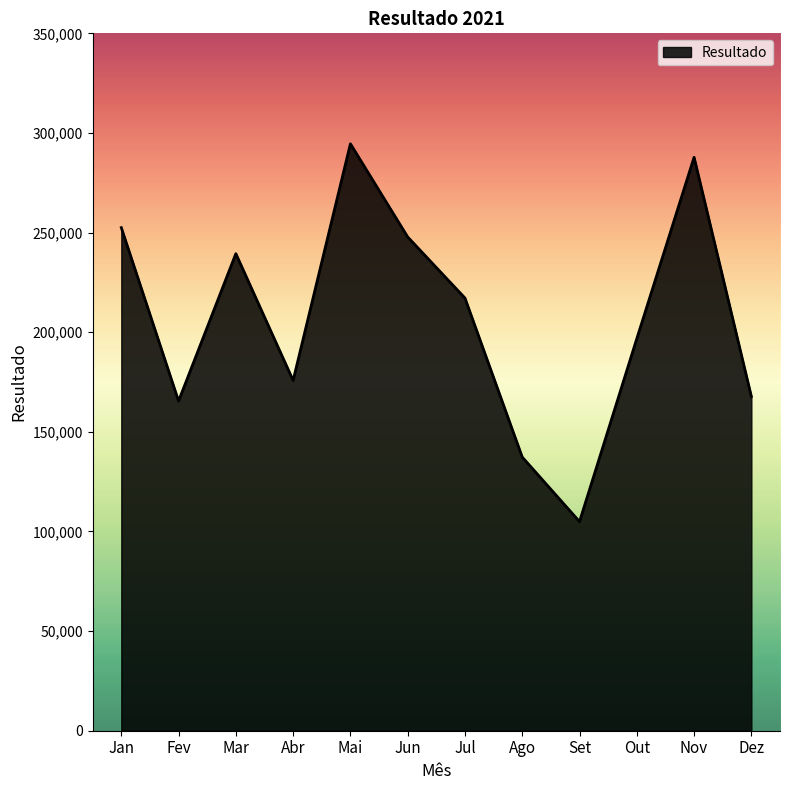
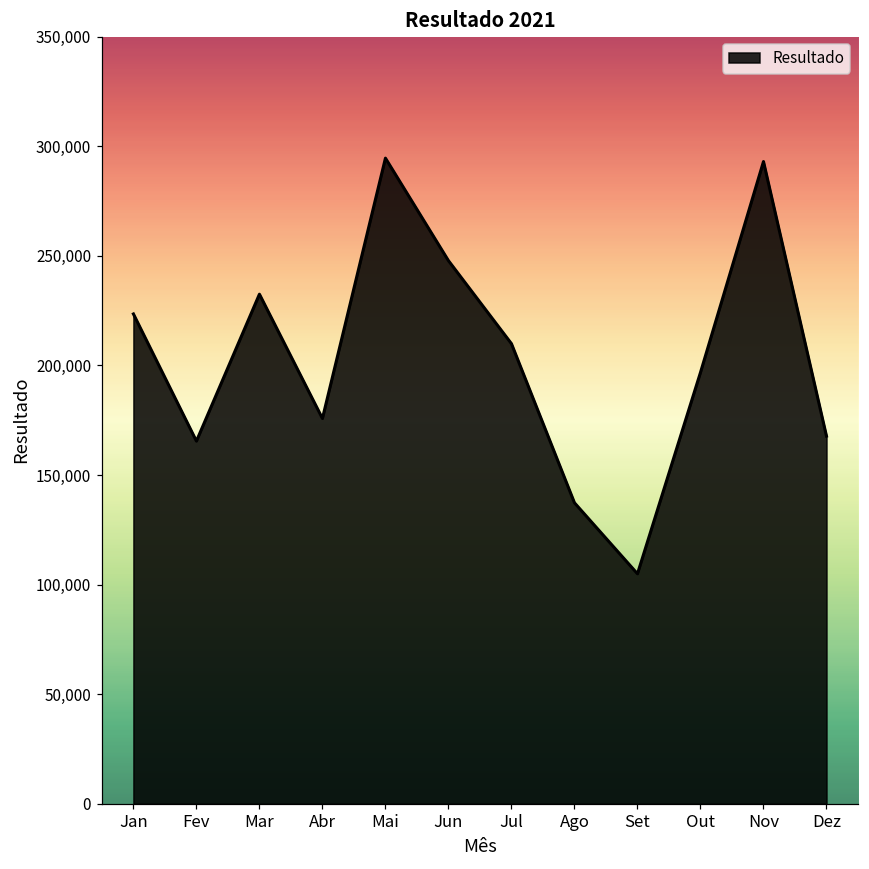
Jan: 252,000 -> 223,000
Mar: 239,000 -> 233,000
Jul: 217,000 -> 210,000
Nov: 288,000 -> 293,000
